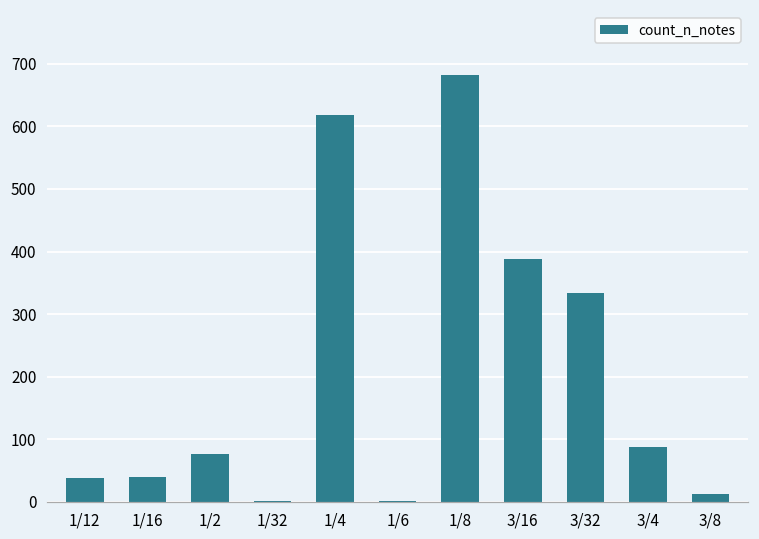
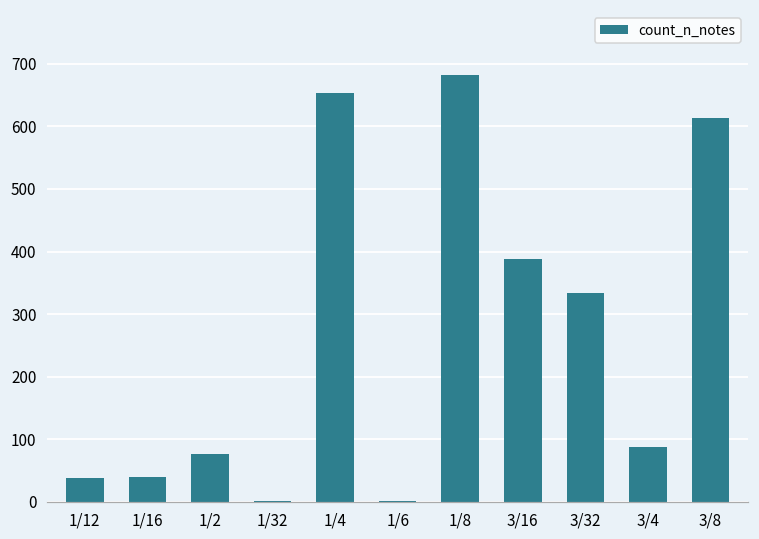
1/4: 620 -> 650
3/8: 10 -> 610
